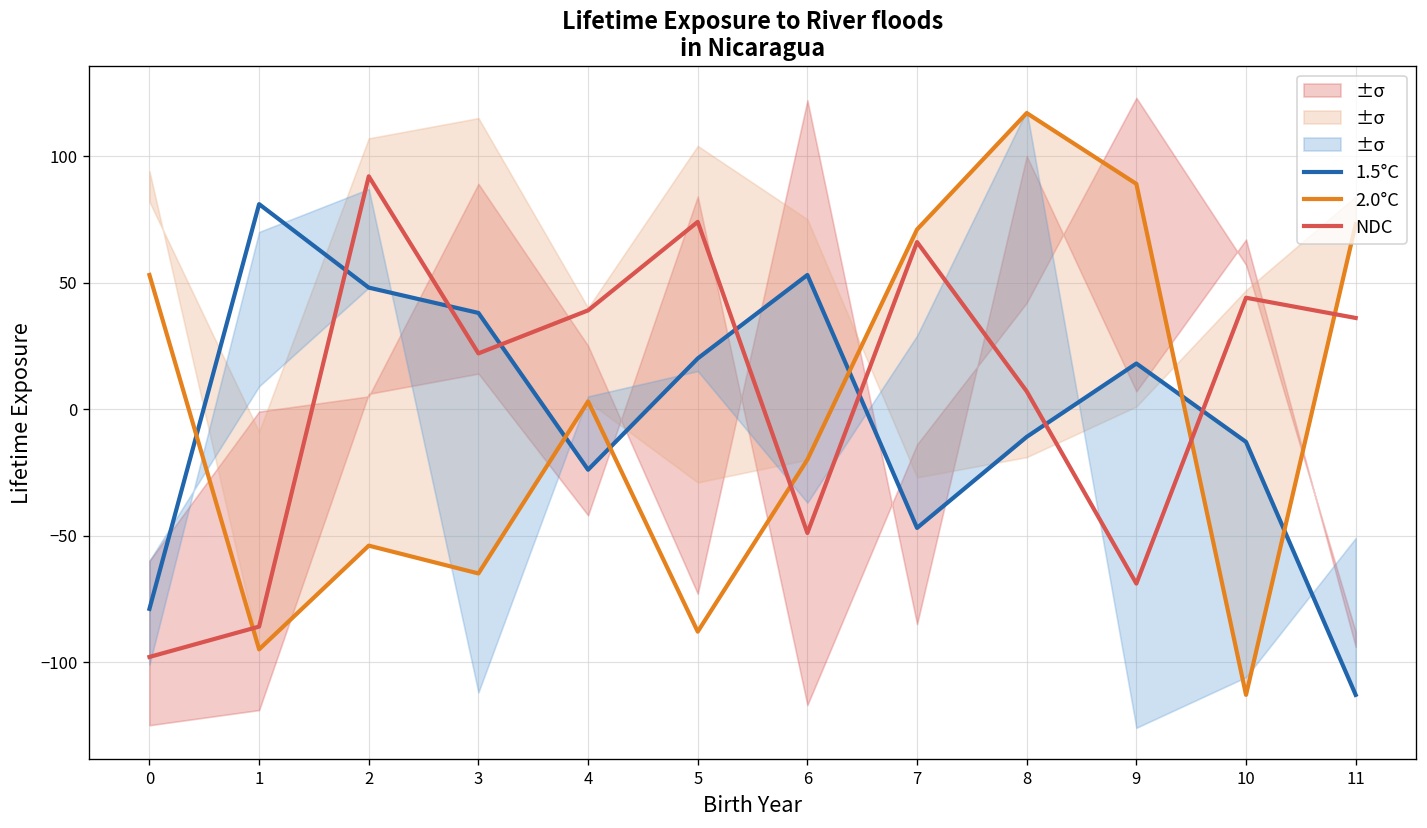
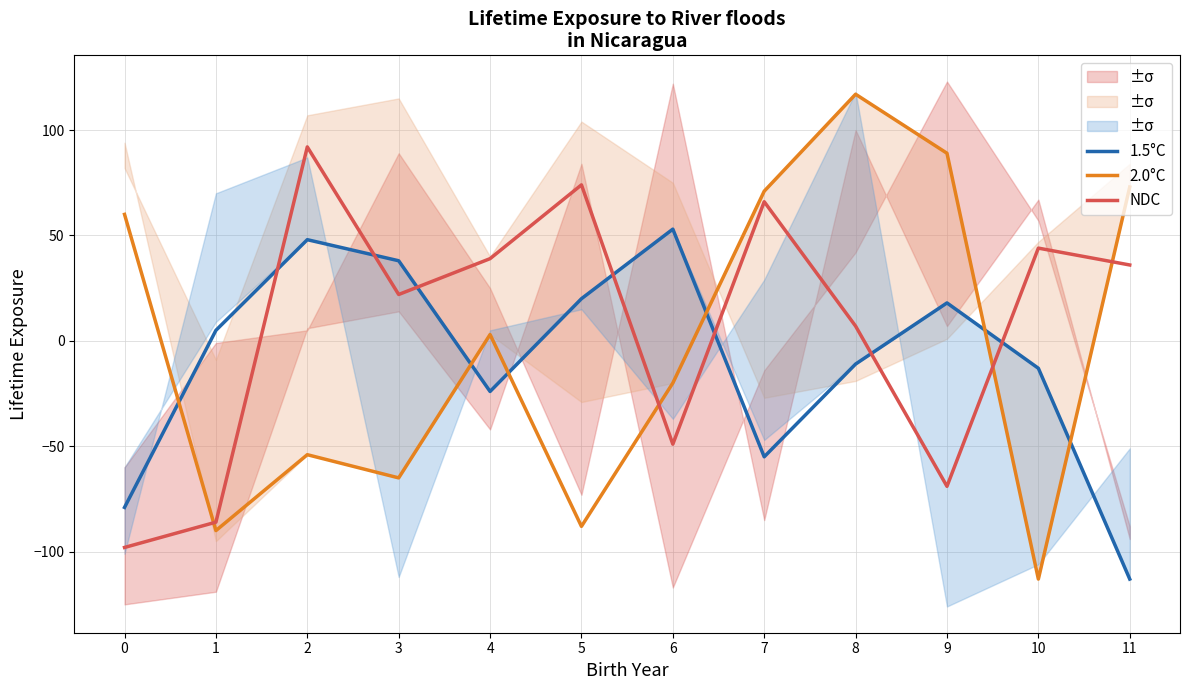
2.0°C, 0: 53 -> 60
1.5°C, 1: 81 -> 5
2.0°C, 1: -95 -> -90
1.5°C, 7: -47 -> -55
